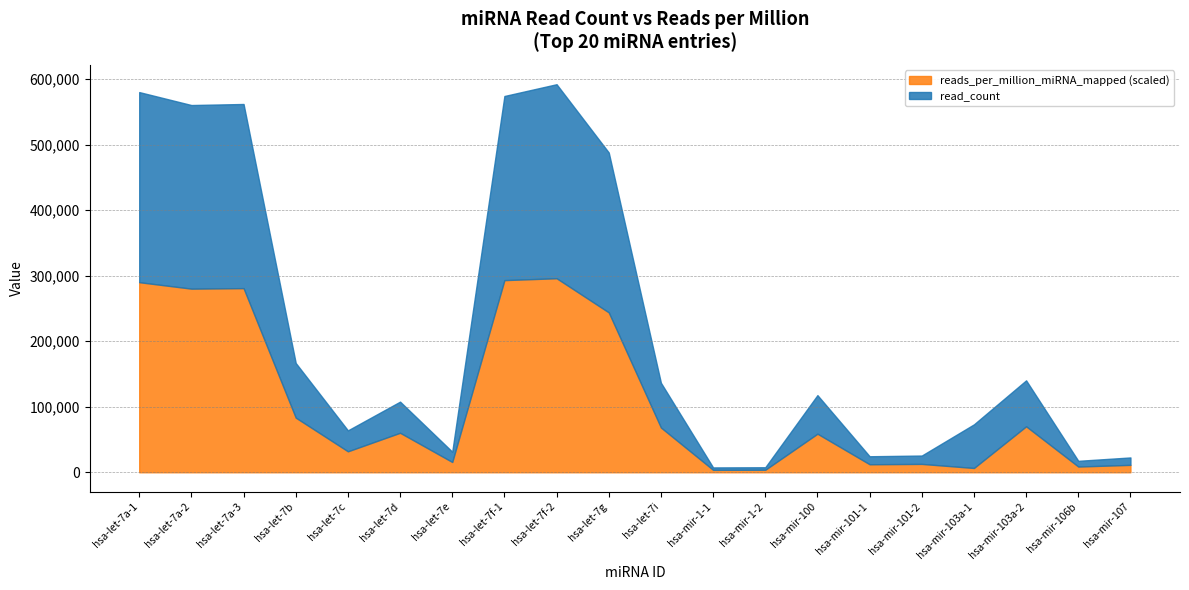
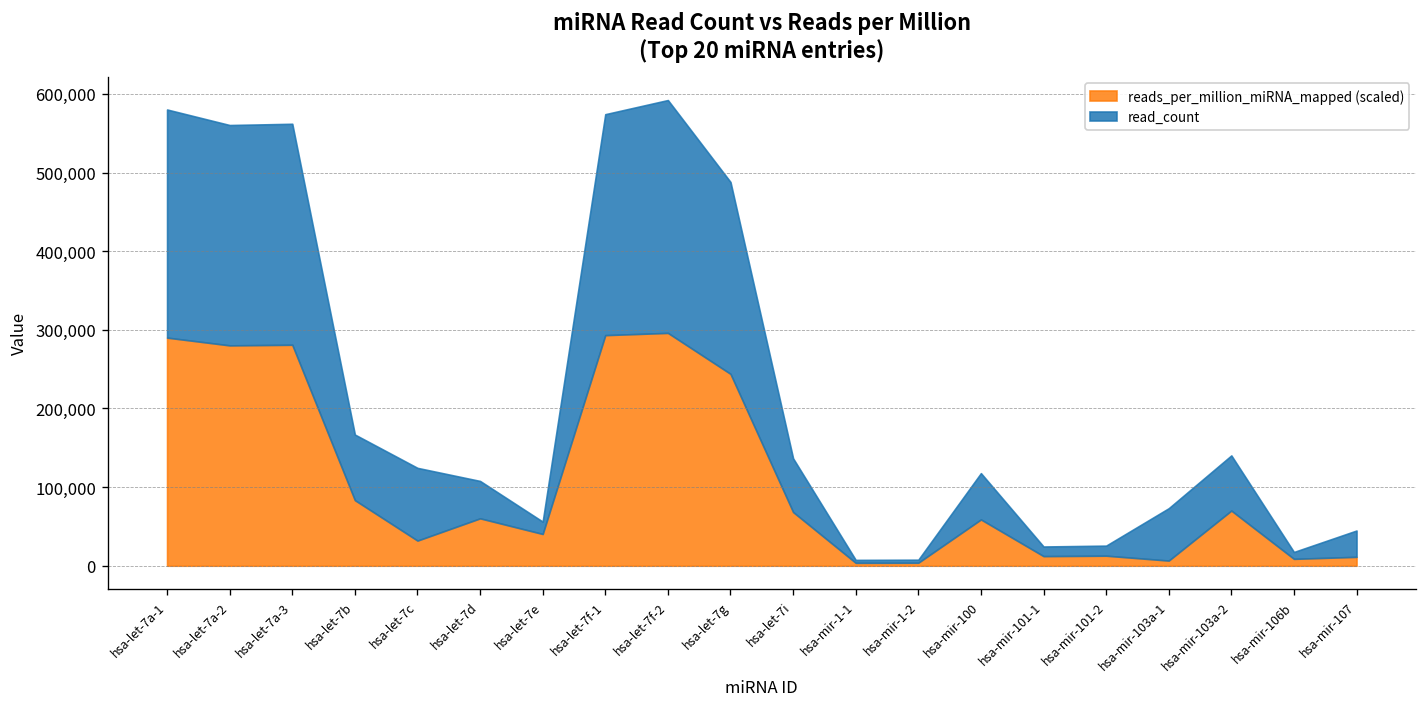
read_count, hsa-let-7c: 30,000 -> 90,000
reads_per_million_miRNA_mapped (scaled), hsa-let-7e: 20,000 -> 40,000
read_count, hsa-mir-107: 10,000 -> 30,000
